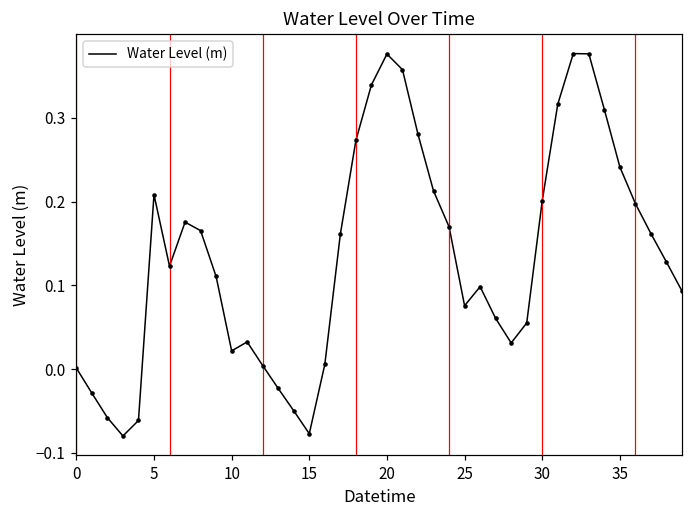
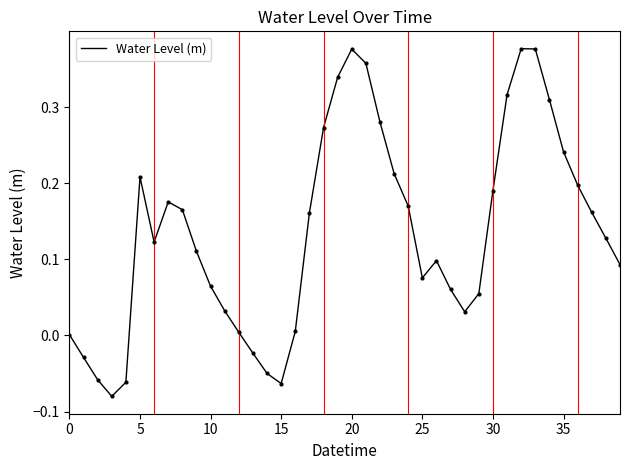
10: 0.02 -> 0.06
15: -0.08 -> -0.06
30: 0.20 -> 0.19
